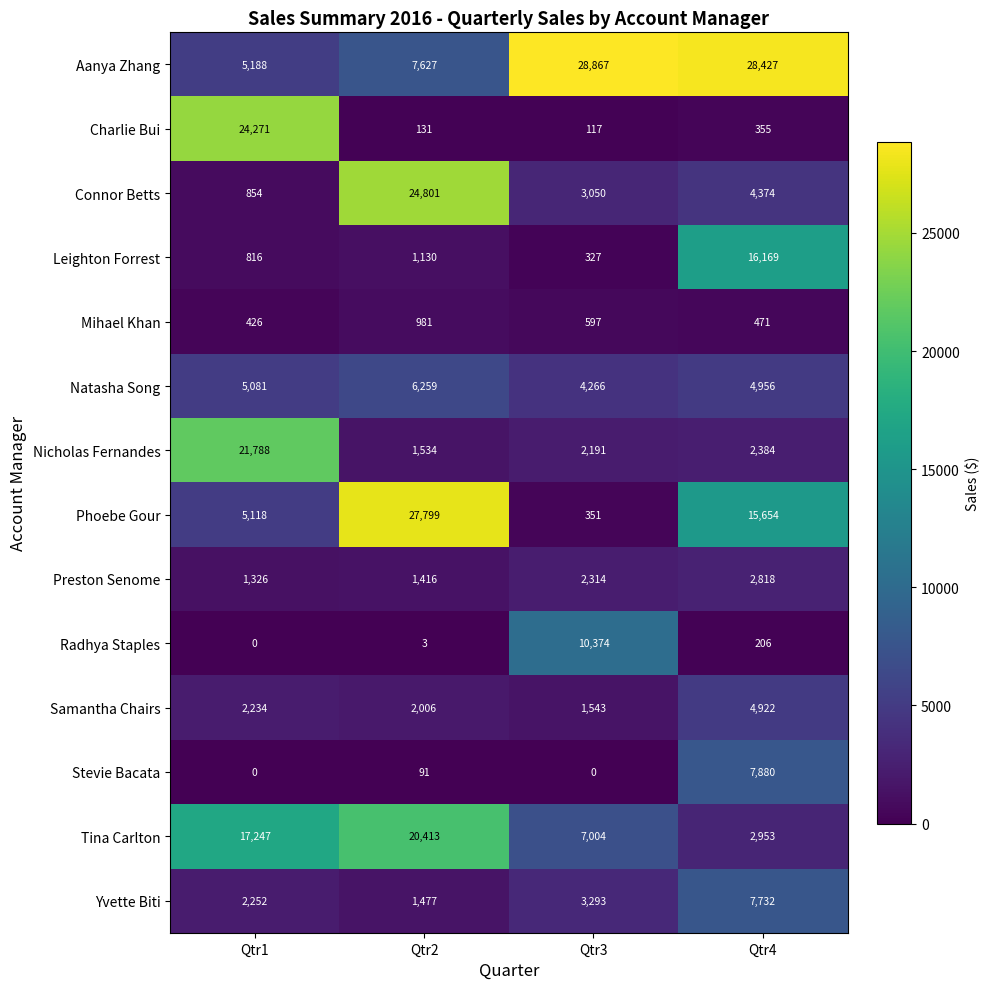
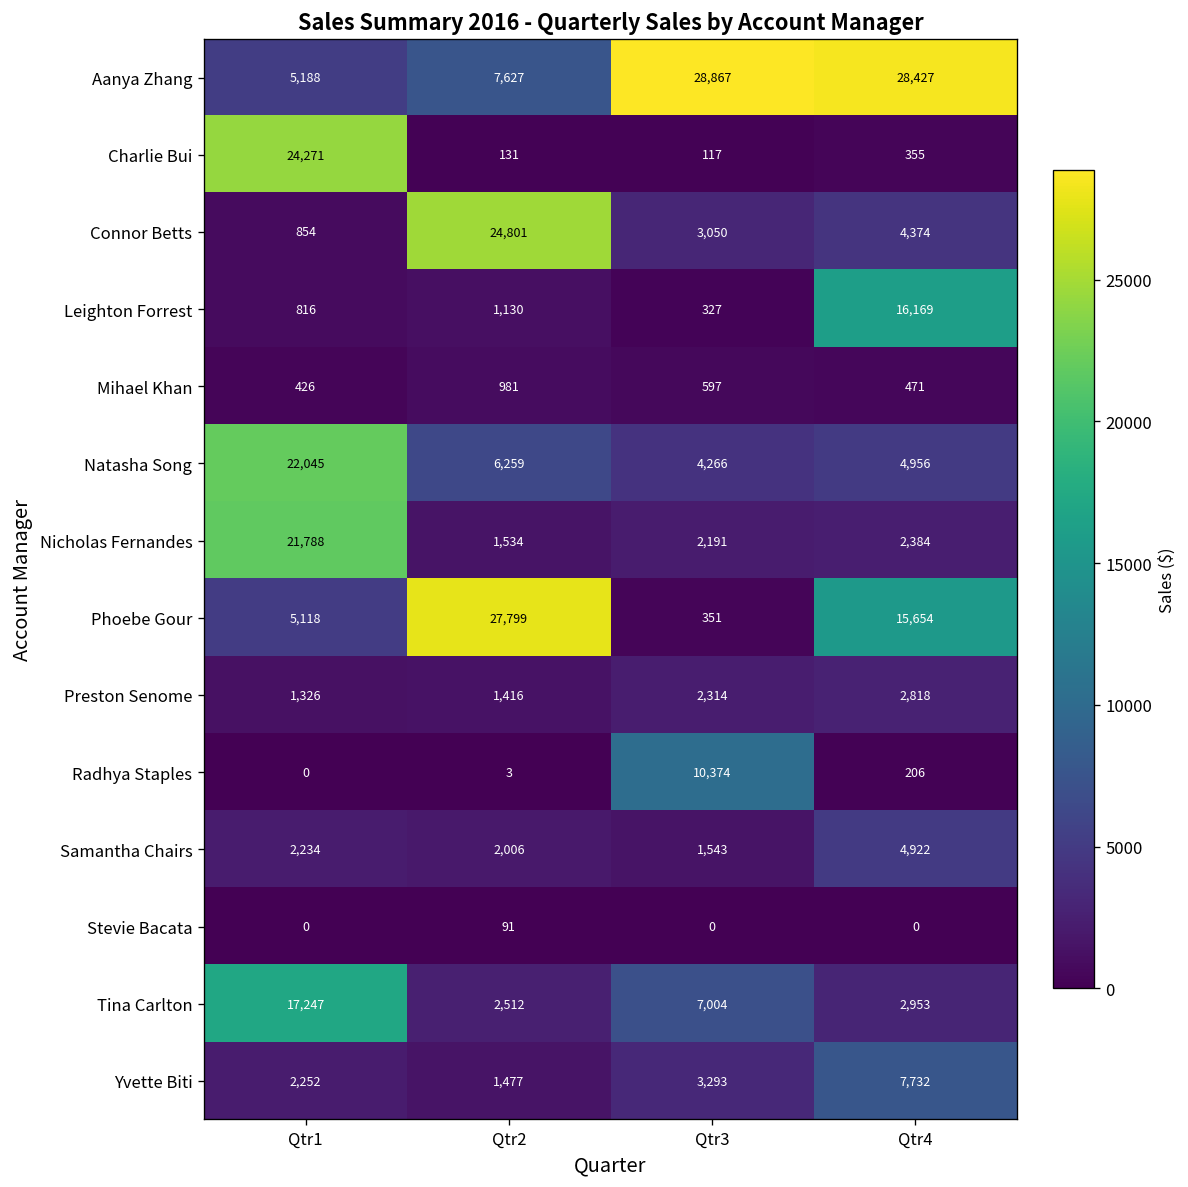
Natasha Song, Qtr1: 5,081 -> 22,045
Stevie Bacata, Qtr4: 7,880 -> 0
Tina Carlton, Qtr2: 20,413 -> 2,512
